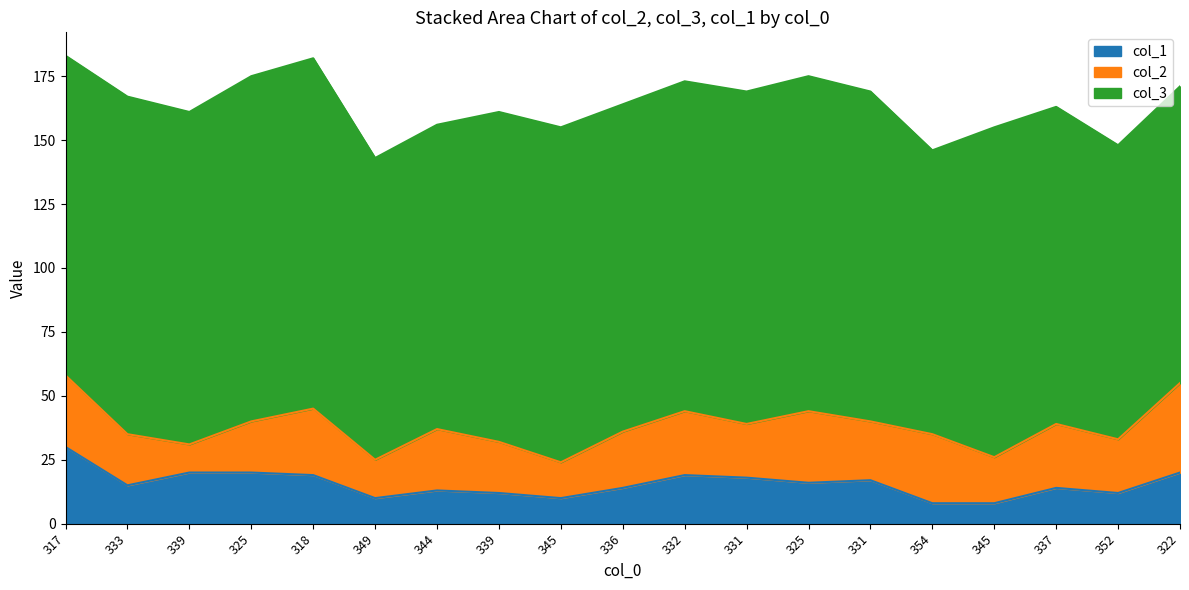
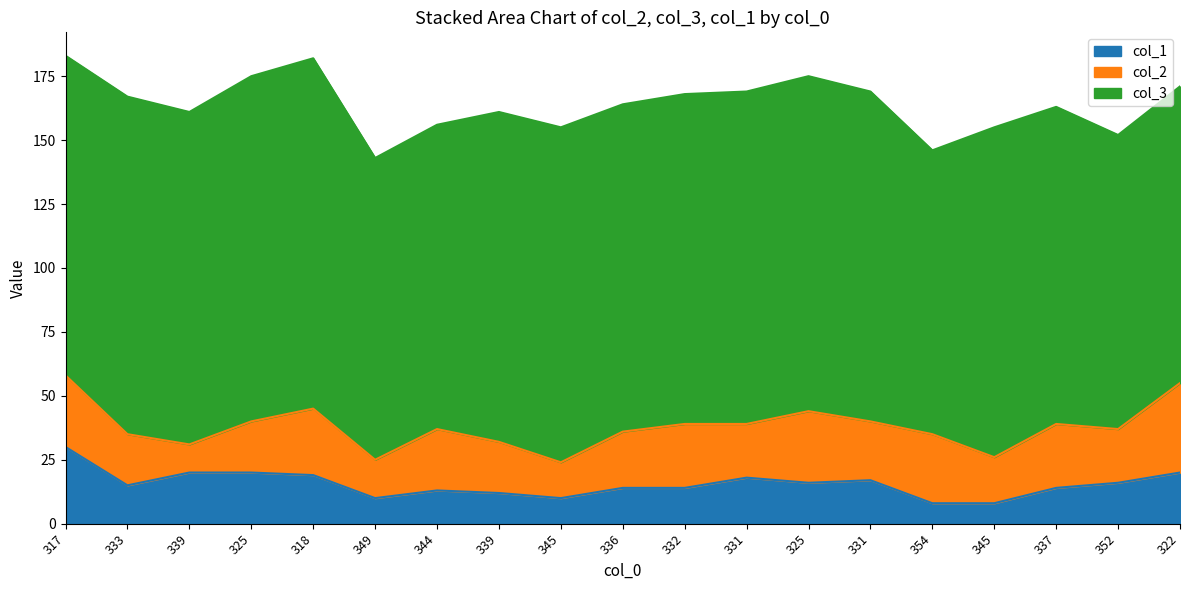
col_1, 332: 19 -> 14
col_1, 352: 12 -> 16
